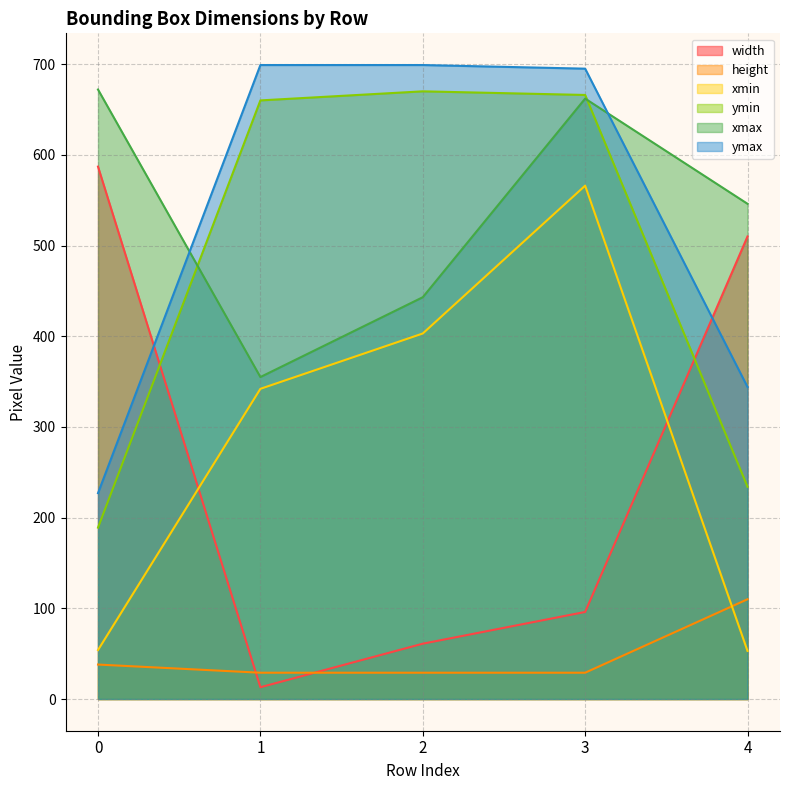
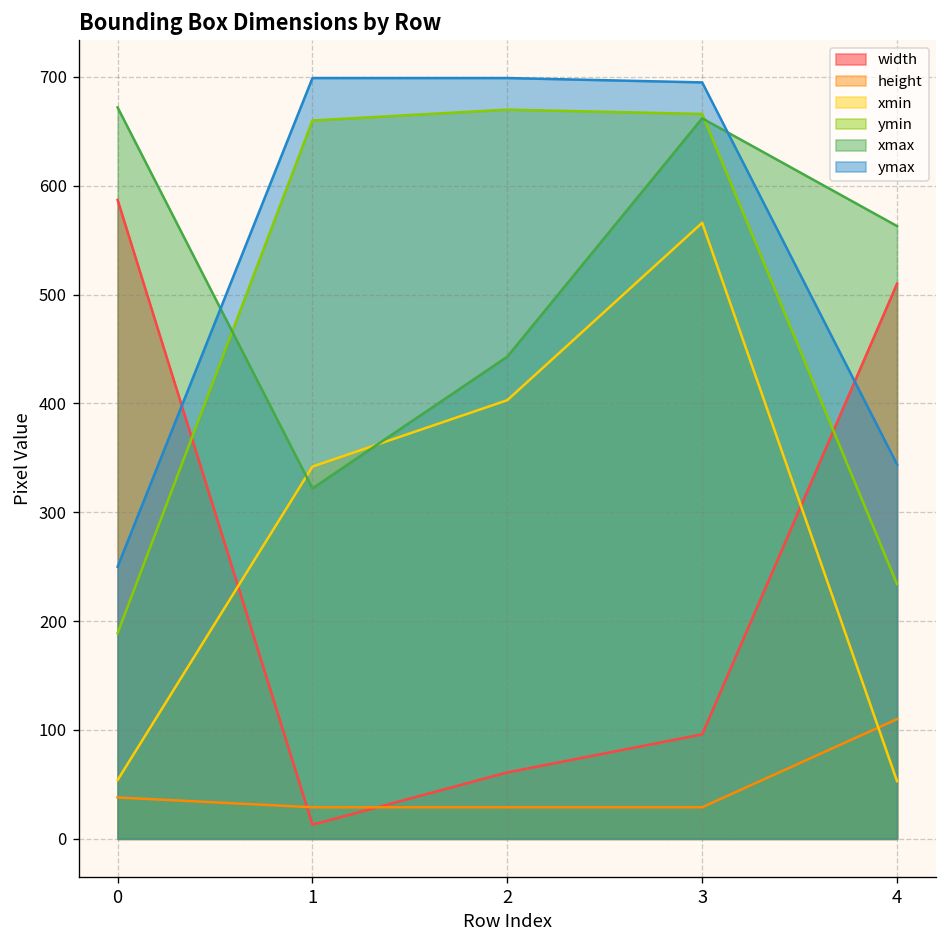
ymax, 0: 230 -> 250
xmax, 1: 360 -> 320
xmax, 4: 550 -> 560
